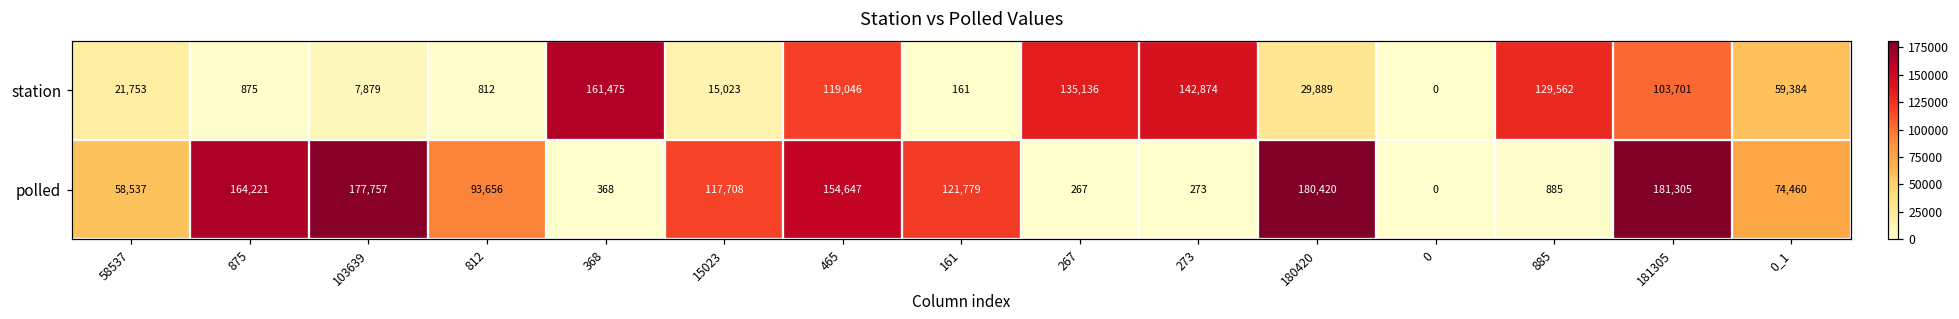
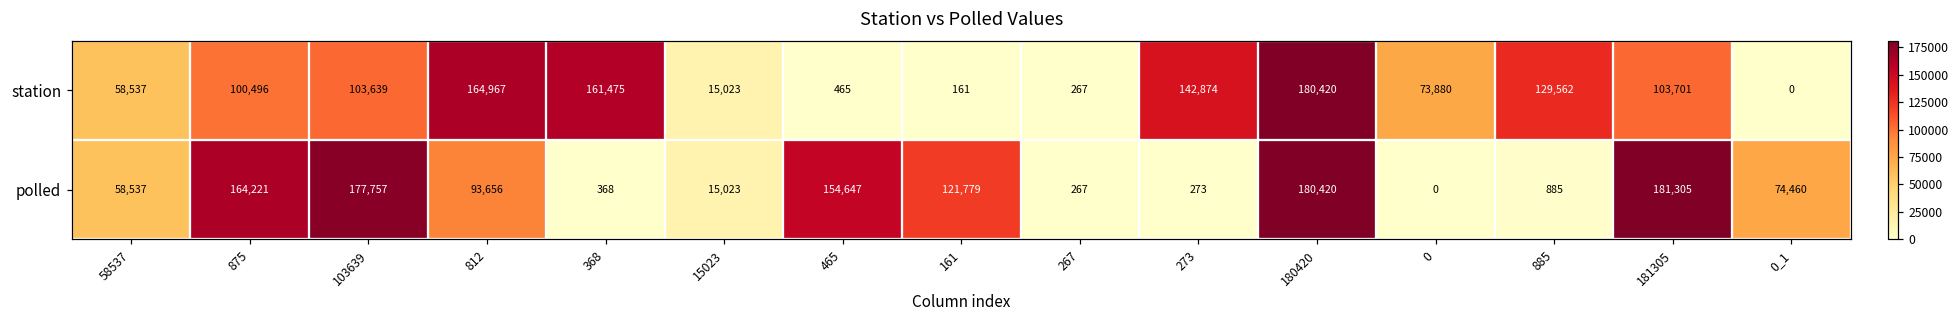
station, 58537: 21,753 -> 58,537
station, 875: 875 -> 100,496
station, 103639: 7,879 -> 103,639
station, 812: 812 -> 164,967
station, 465: 119,046 -> 465
station, 267: 135,136 -> 267
station, 180420: 29,889 -> 180,420
station, 0: 0 -> 73,880
station, 0_1: 59,384 -> 0
polled, 15023: 117,708 -> 15,023
